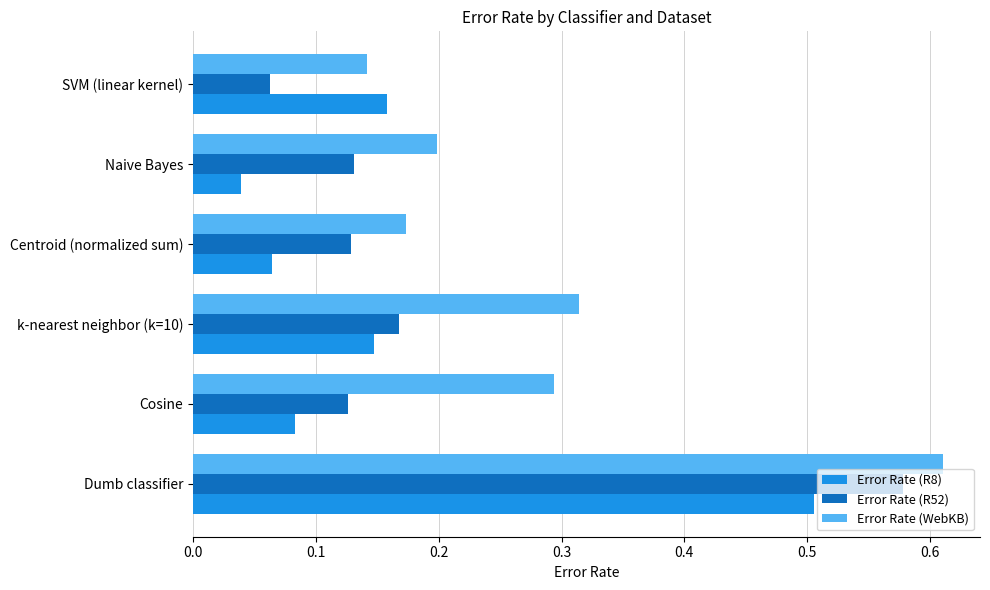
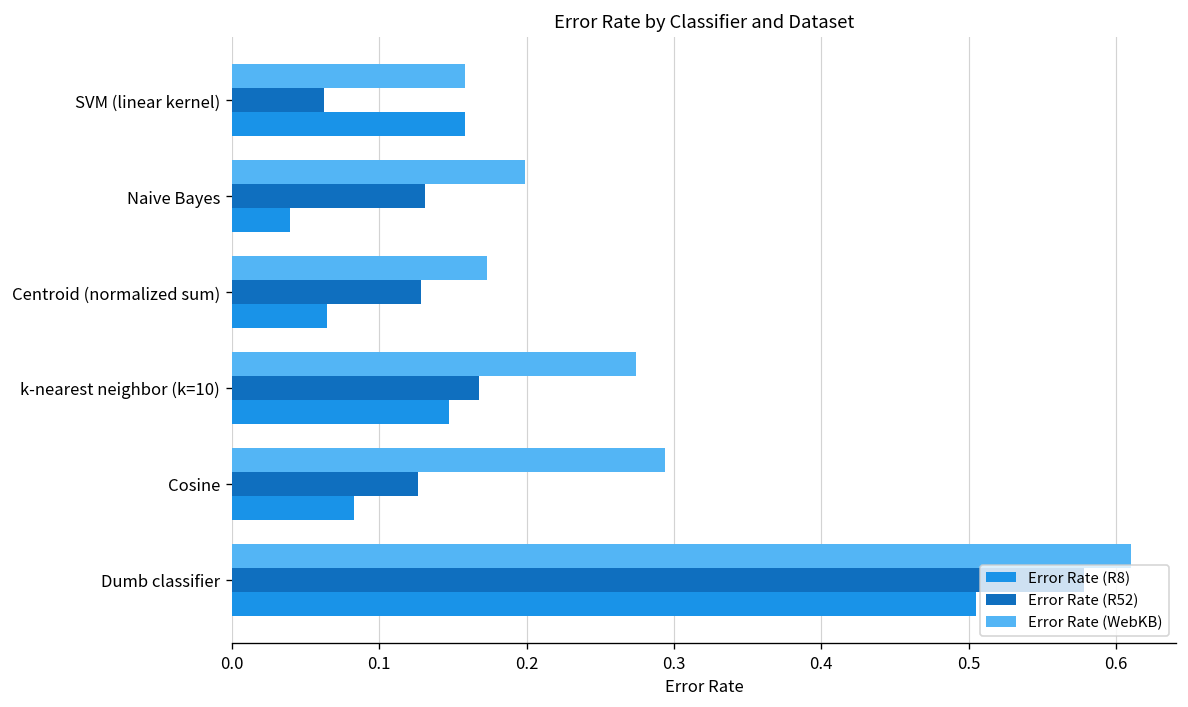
Error Rate (WebKB), SVM (linear kernel): 0.142 -> 0.158
Error Rate (WebKB), k-nearest neighbor (k=10): 0.315 -> 0.274
